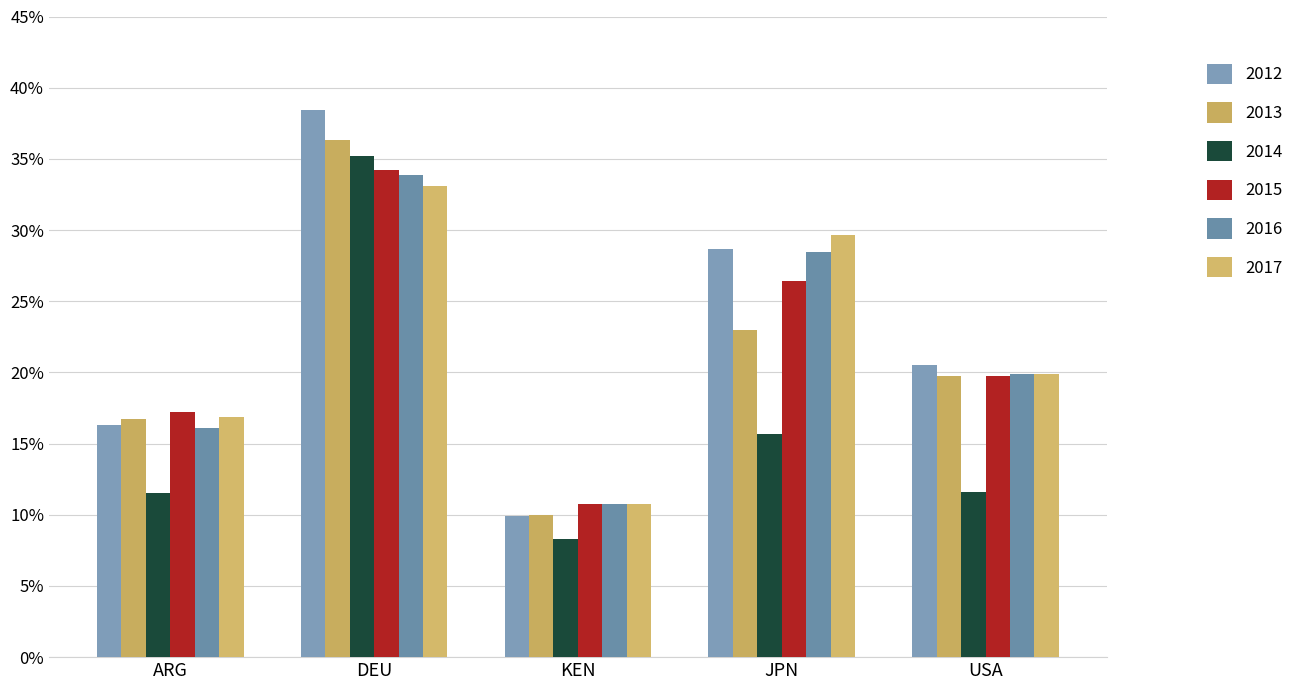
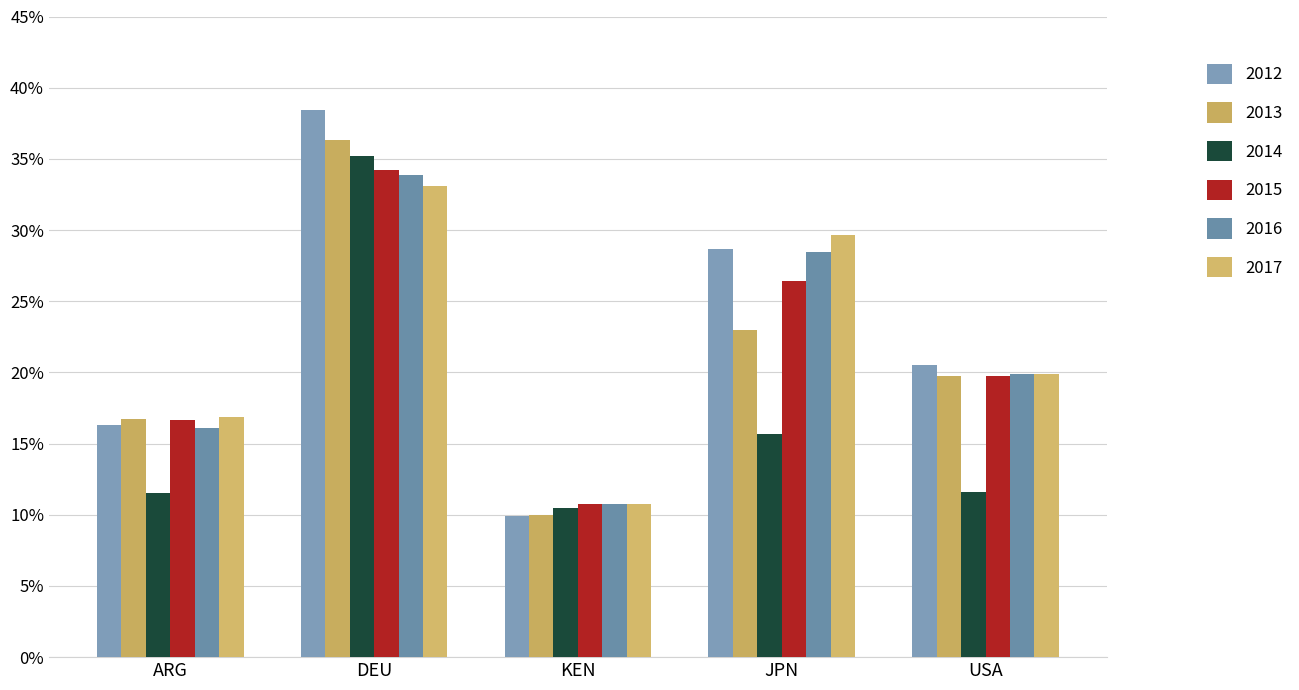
2015, ARG: 17.3% -> 16.7%
2014, KEN: 8.3% -> 10.5%
